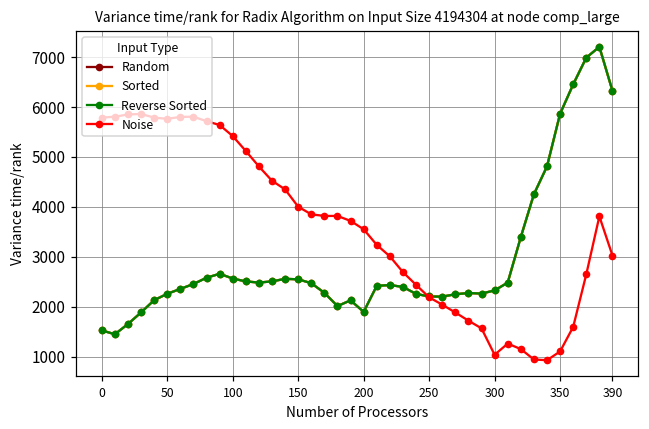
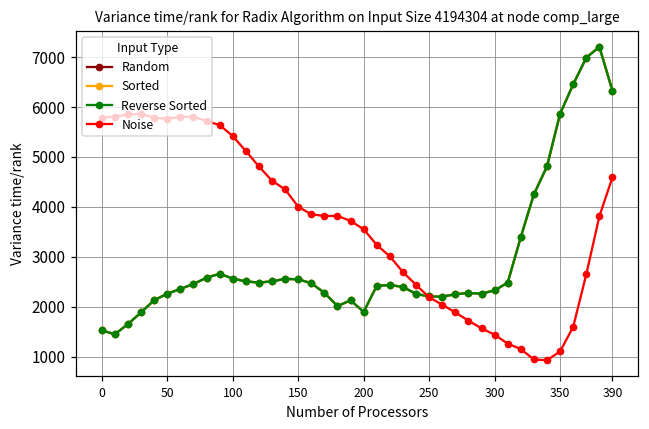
Noise, 300: 1000 -> 1400
Noise, 390: 3000 -> 4600
